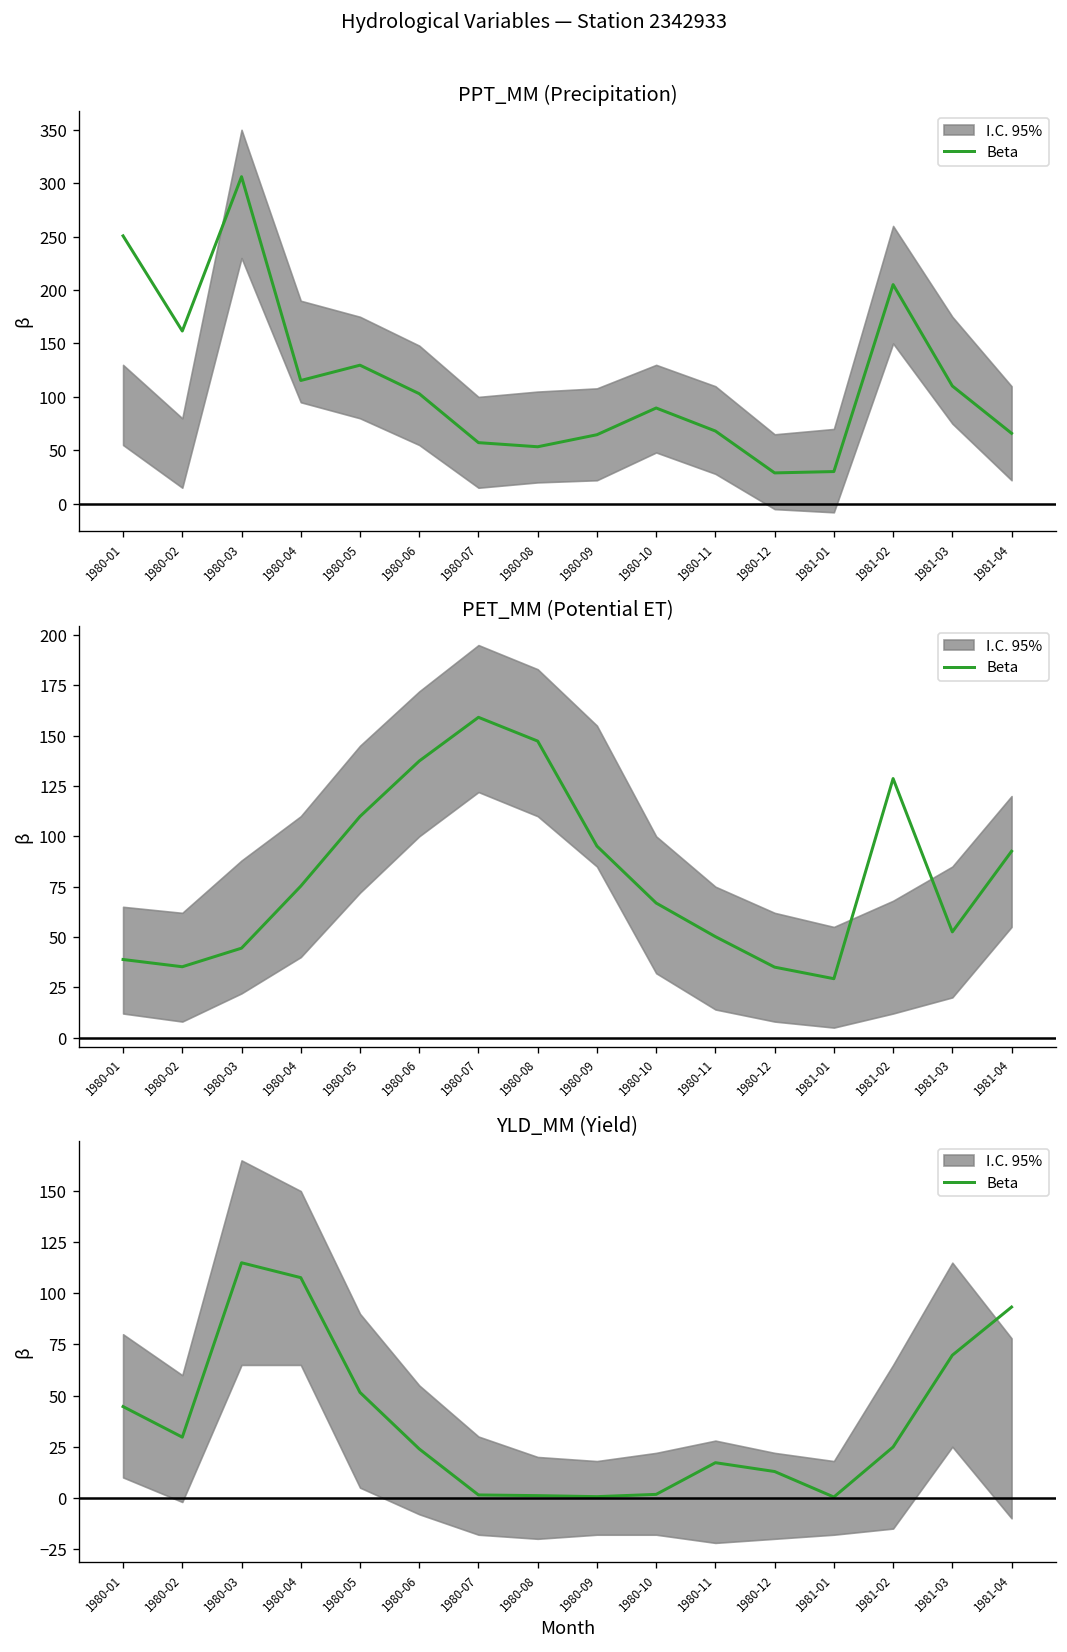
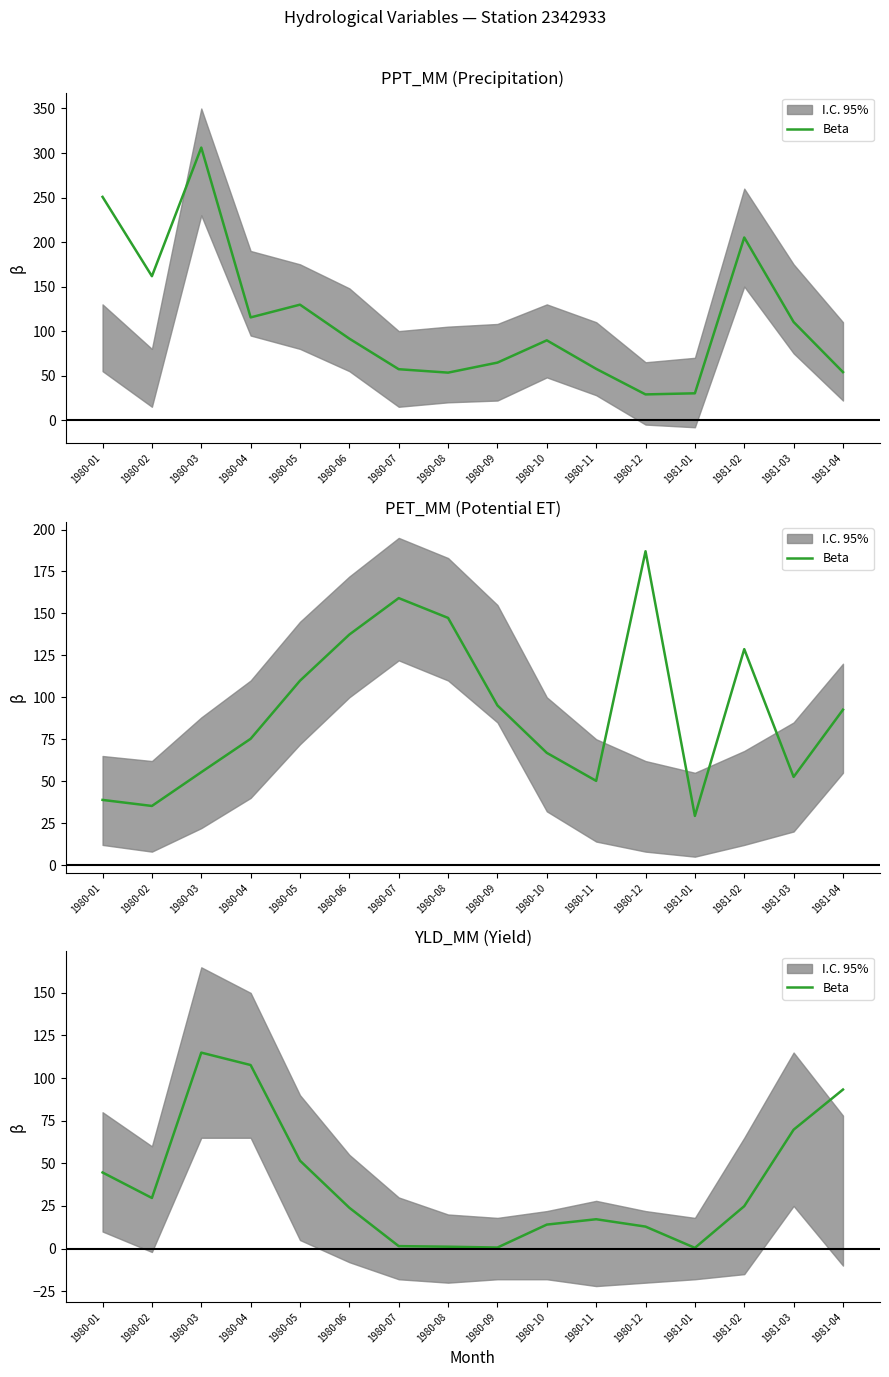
PPT_MM (Precipitation), Beta, 1980-06: 100 -> 90
PPT_MM (Precipitation), Beta, 1980-11: 70 -> 60
PPT_MM (Precipitation), Beta, 1981-04: 70 -> 50
PET_MM (Potential ET), Beta, 1980-03: 44 -> 55
PET_MM (Potential ET), Beta, 1980-12: 35 -> 187
YLD_MM (Yield), Beta, 1980-10: 2 -> 14
